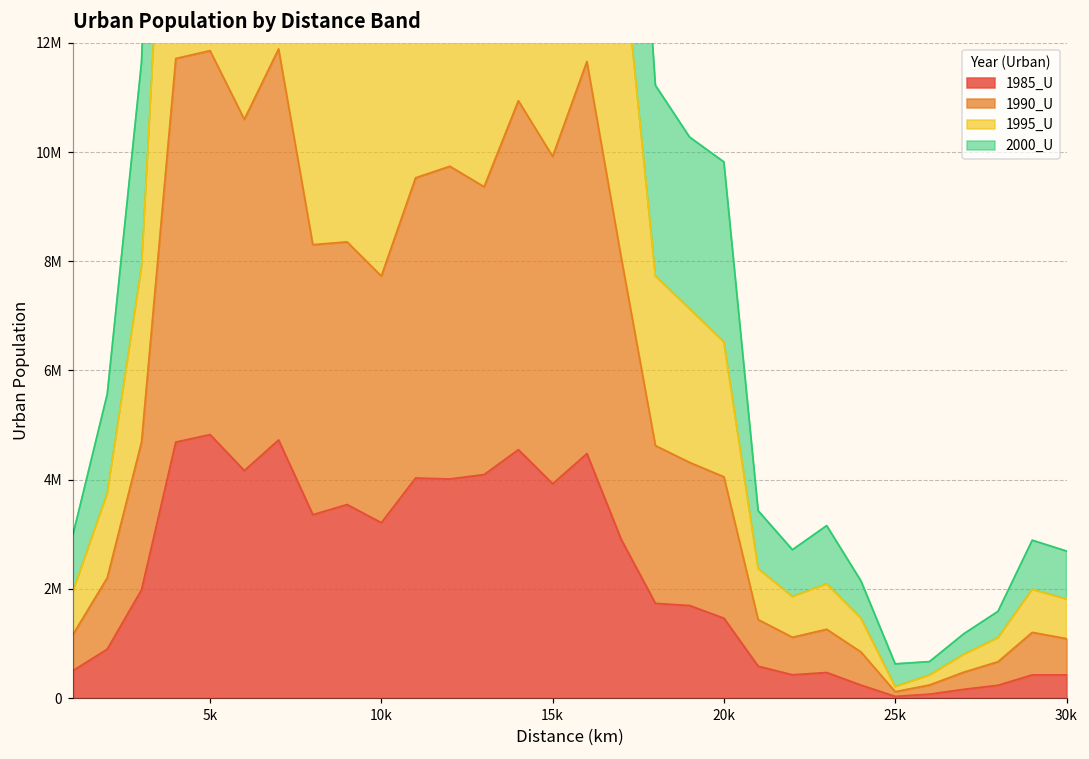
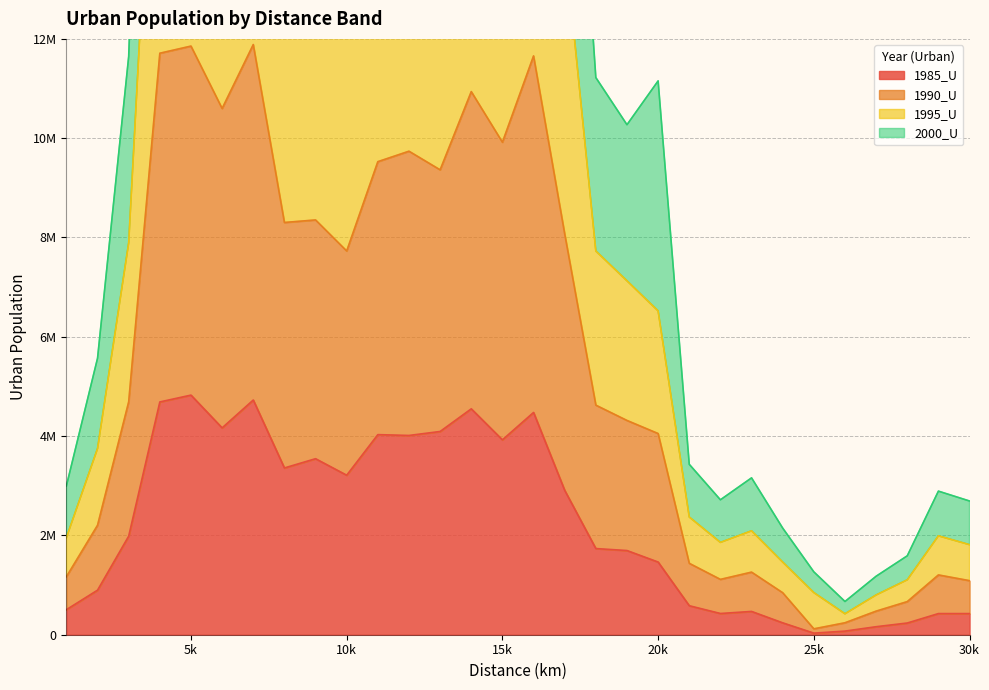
2000_U, 20k: 3300000 -> 4600000
1995_U, 25k: 100000 -> 700000
